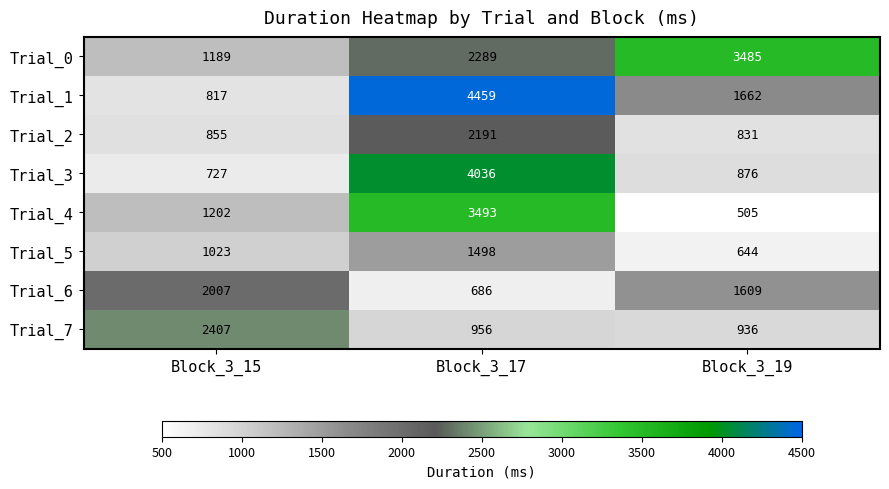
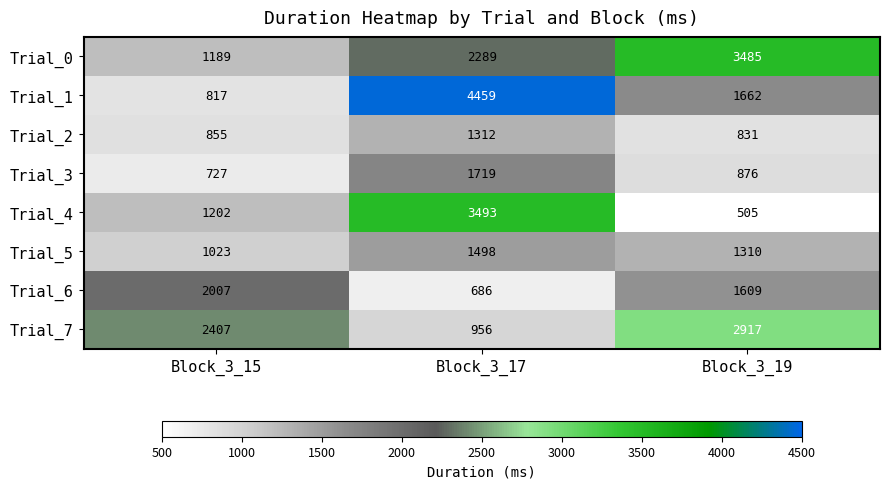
Trial_2, Block_3_17: 2191 -> 1312
Trial_3, Block_3_17: 4036 -> 1719
Trial_5, Block_3_19: 644 -> 1310
Trial_7, Block_3_19: 936 -> 2917
